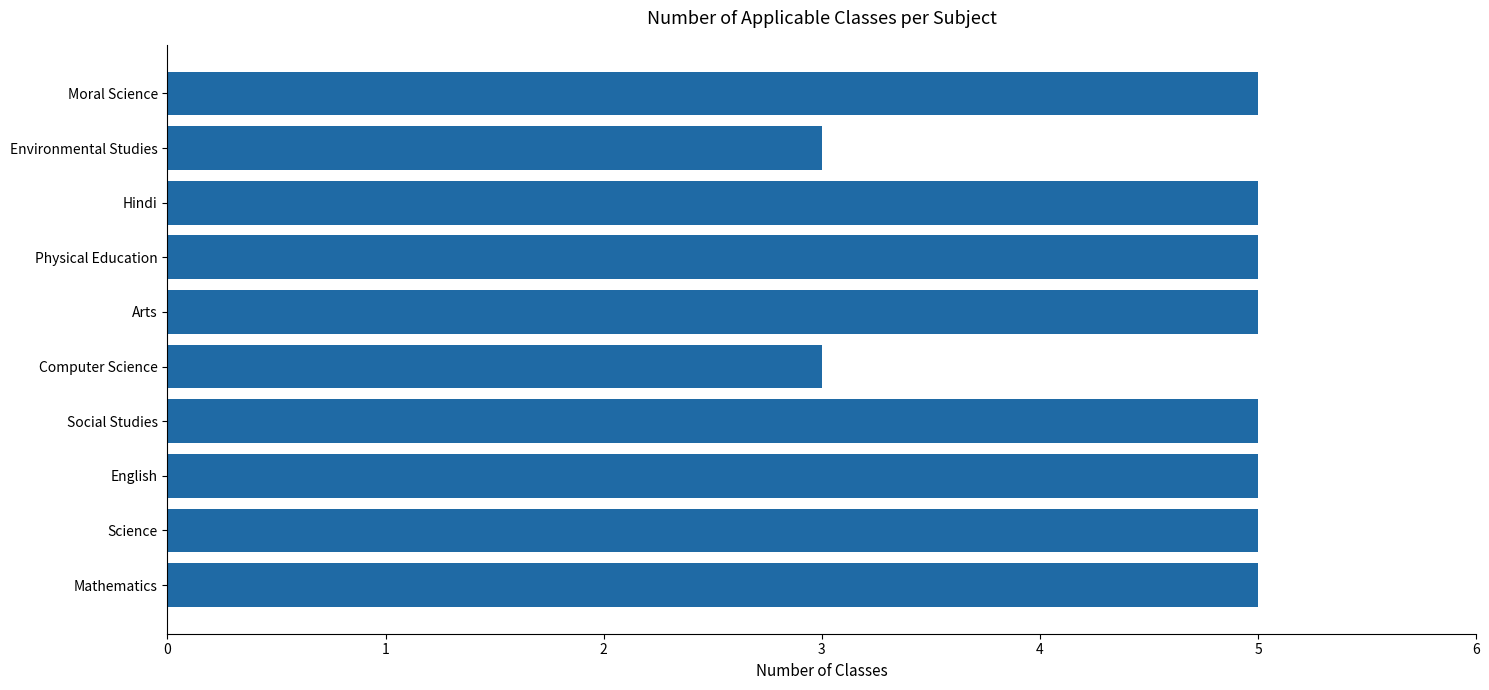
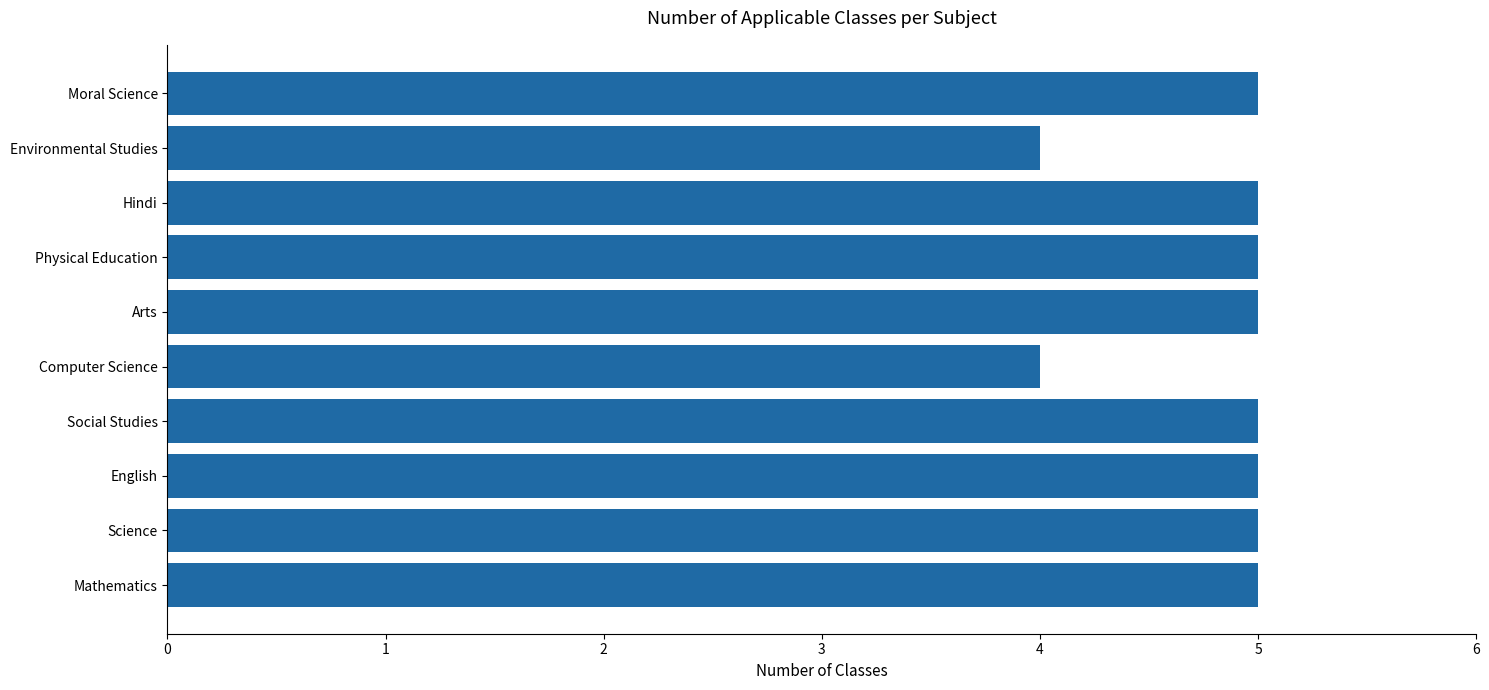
Environmental Studies: 3 -> 4
Computer Science: 3 -> 4
